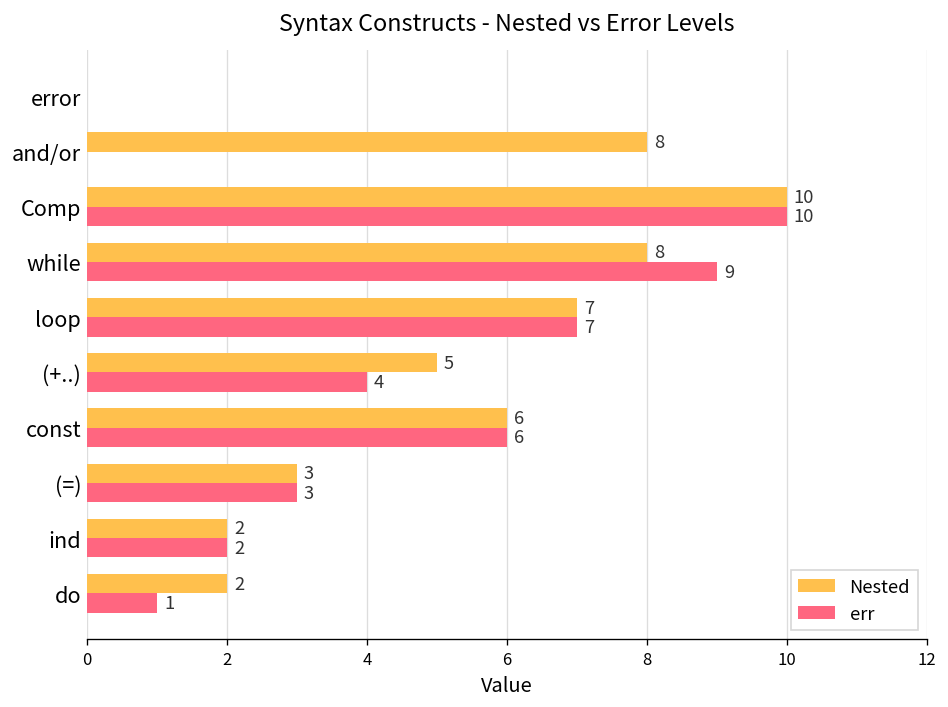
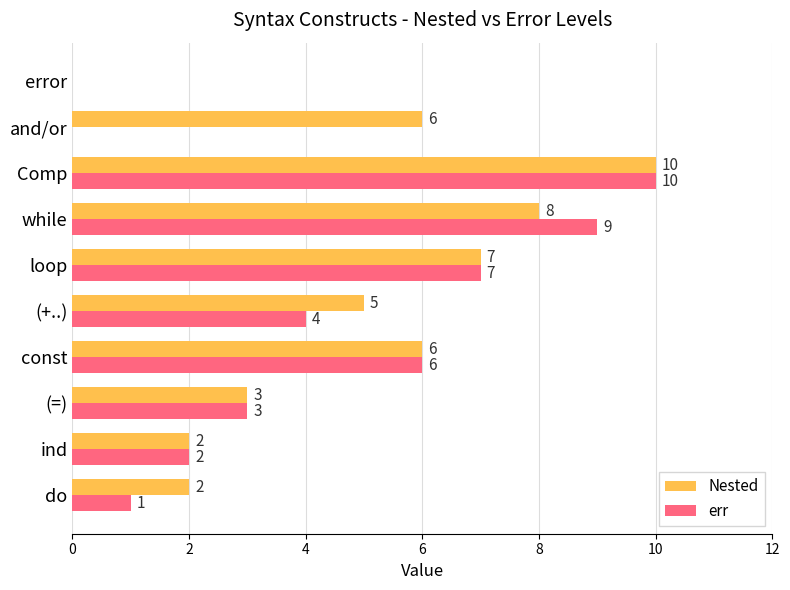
Nested, and/or: 8 -> 6
